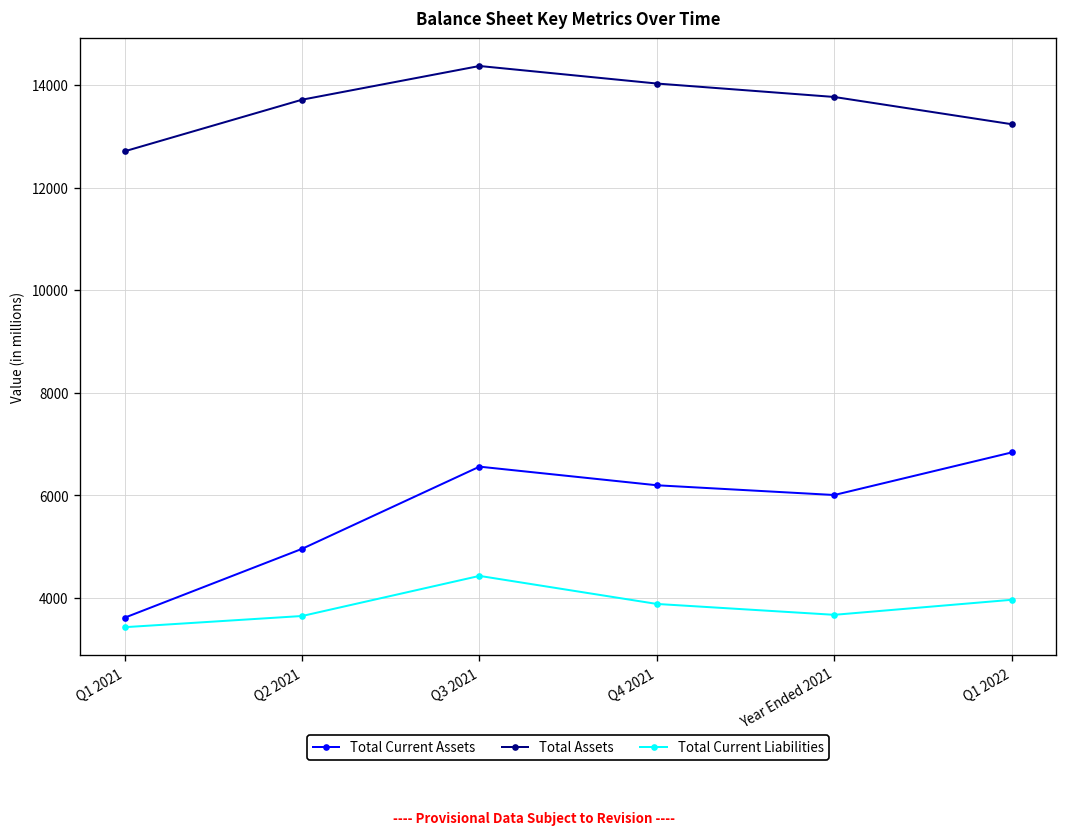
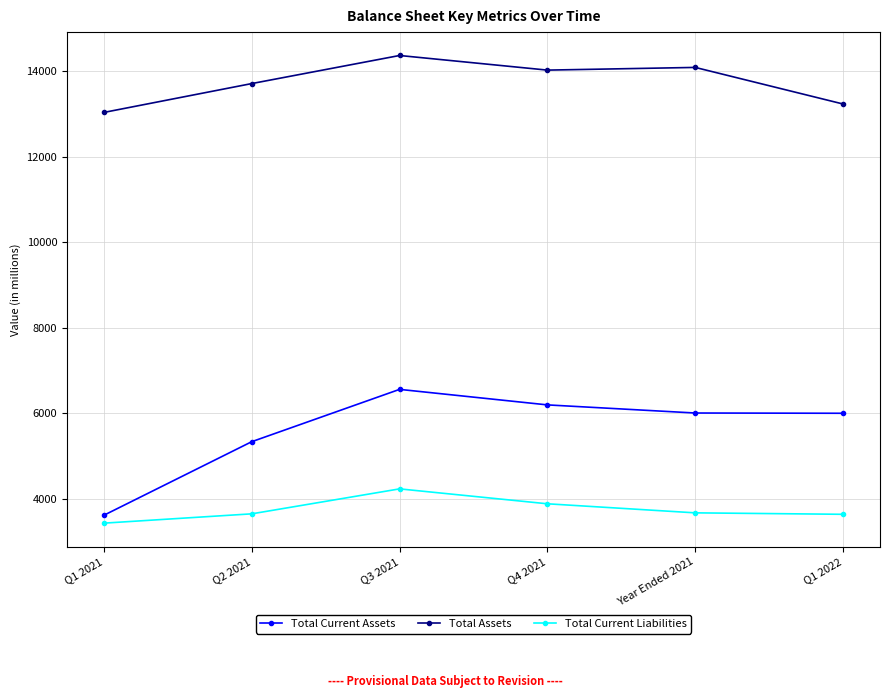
Total Assets, Q1 2021: 12700 -> 13000
Total Current Assets, Q2 2021: 5000 -> 5300
Total Current Liabilities, Q3 2021: 4400 -> 4200
Total Assets, Year Ended 2021: 13800 -> 14100
Total Current Assets, Q1 2022: 6800 -> 6000
Total Current Liabilities, Q1 2022: 4000 -> 3600
